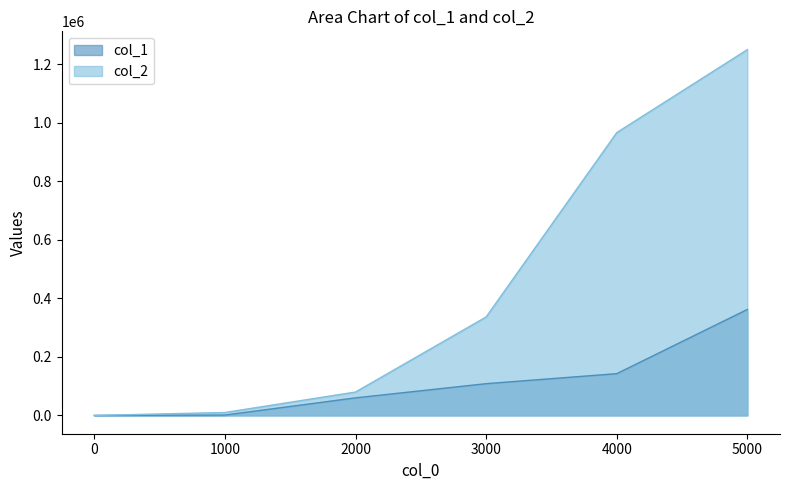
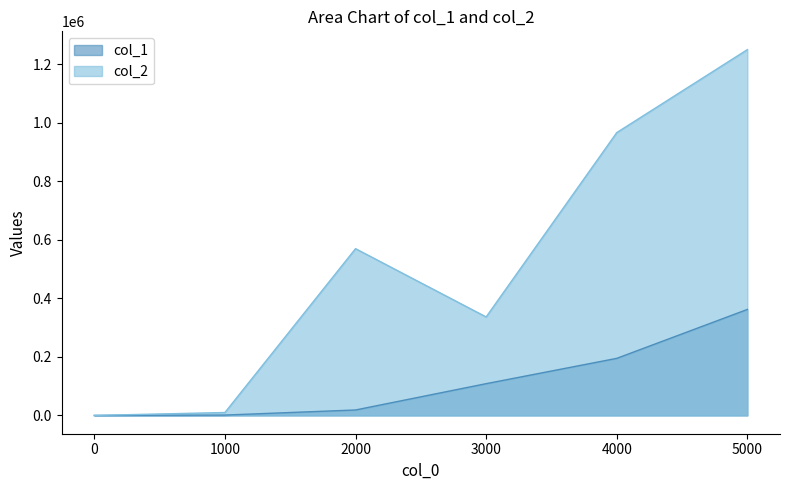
col_1, 2000: 60000 -> 20000
col_2, 2000: 80000 -> 570000
col_1, 4000: 140000 -> 200000
